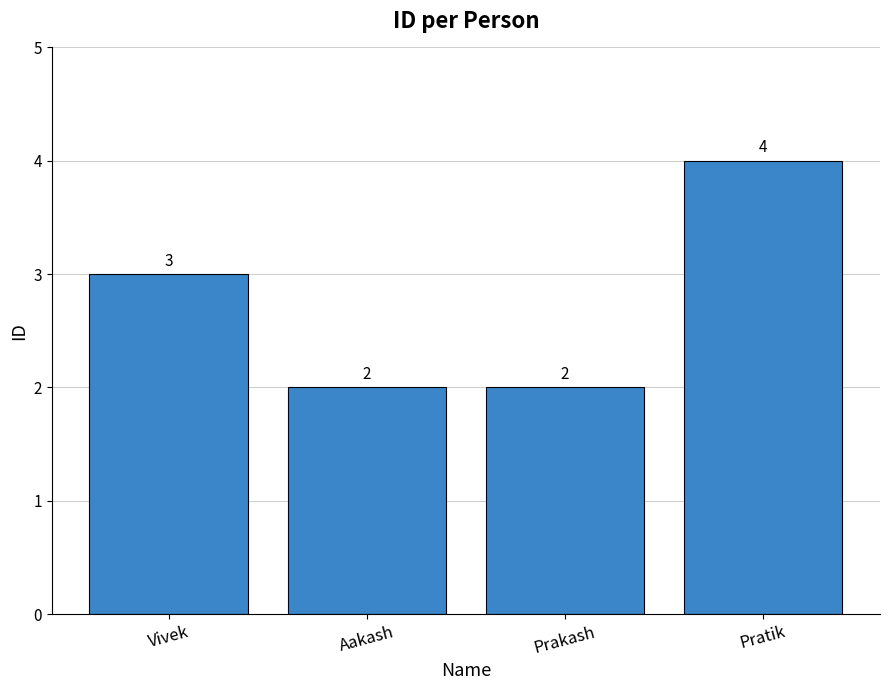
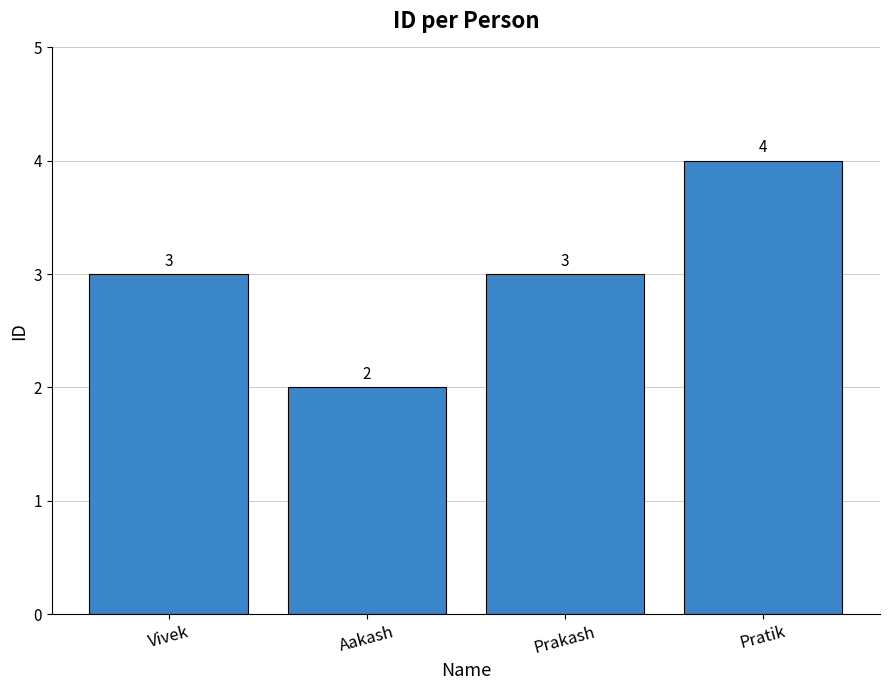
Prakash: 2 -> 3
